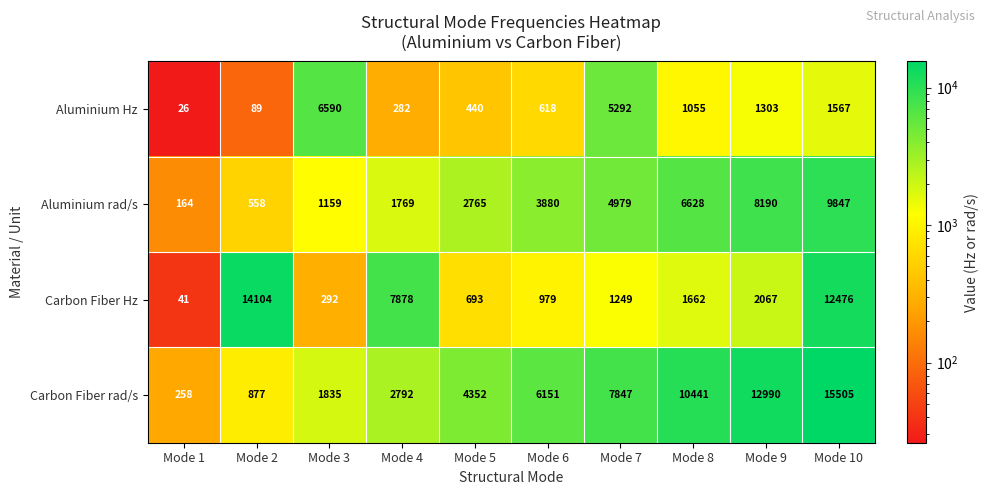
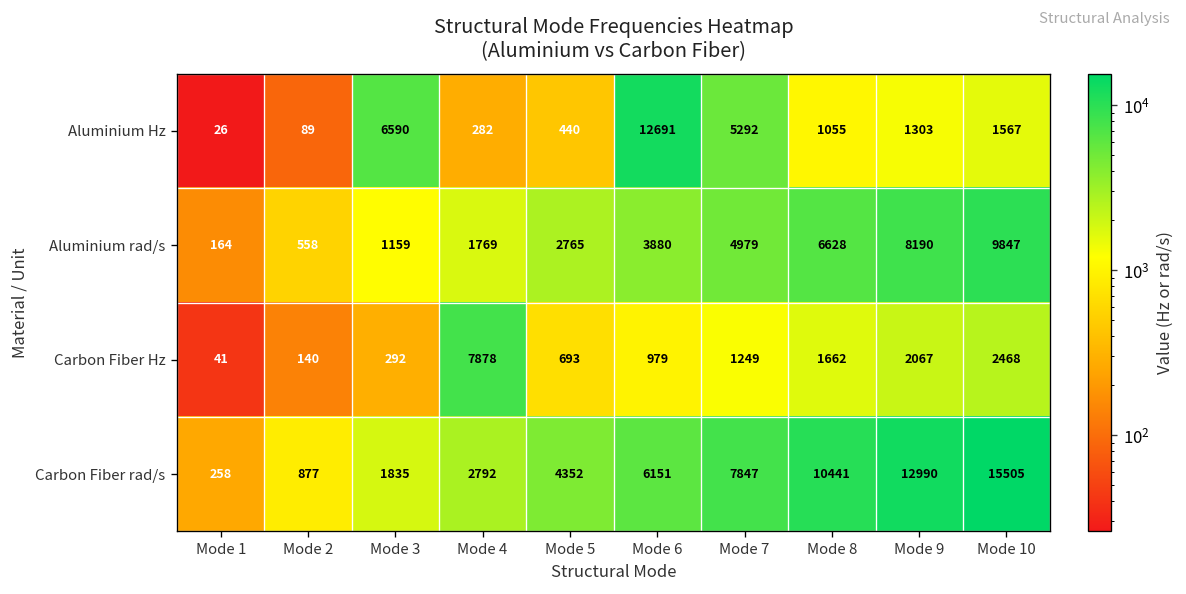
Aluminium Hz, Mode 6: 618 -> 12691
Carbon Fiber Hz, Mode 2: 14104 -> 140
Carbon Fiber Hz, Mode 10: 12476 -> 2468
